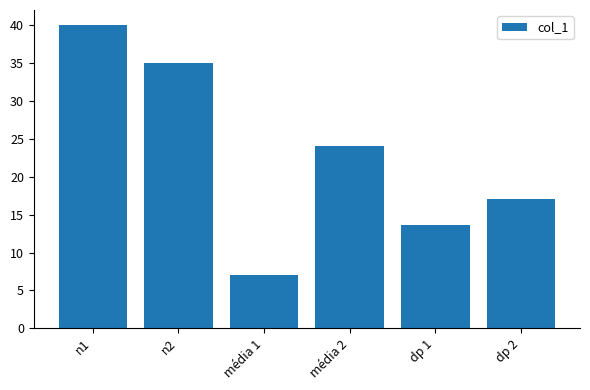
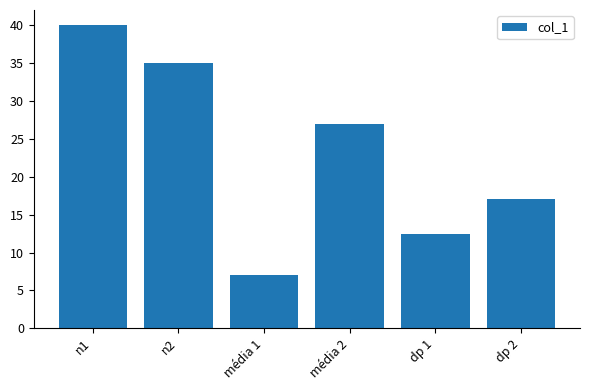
média 2: 24 -> 27
dp 1: 14 -> 13
